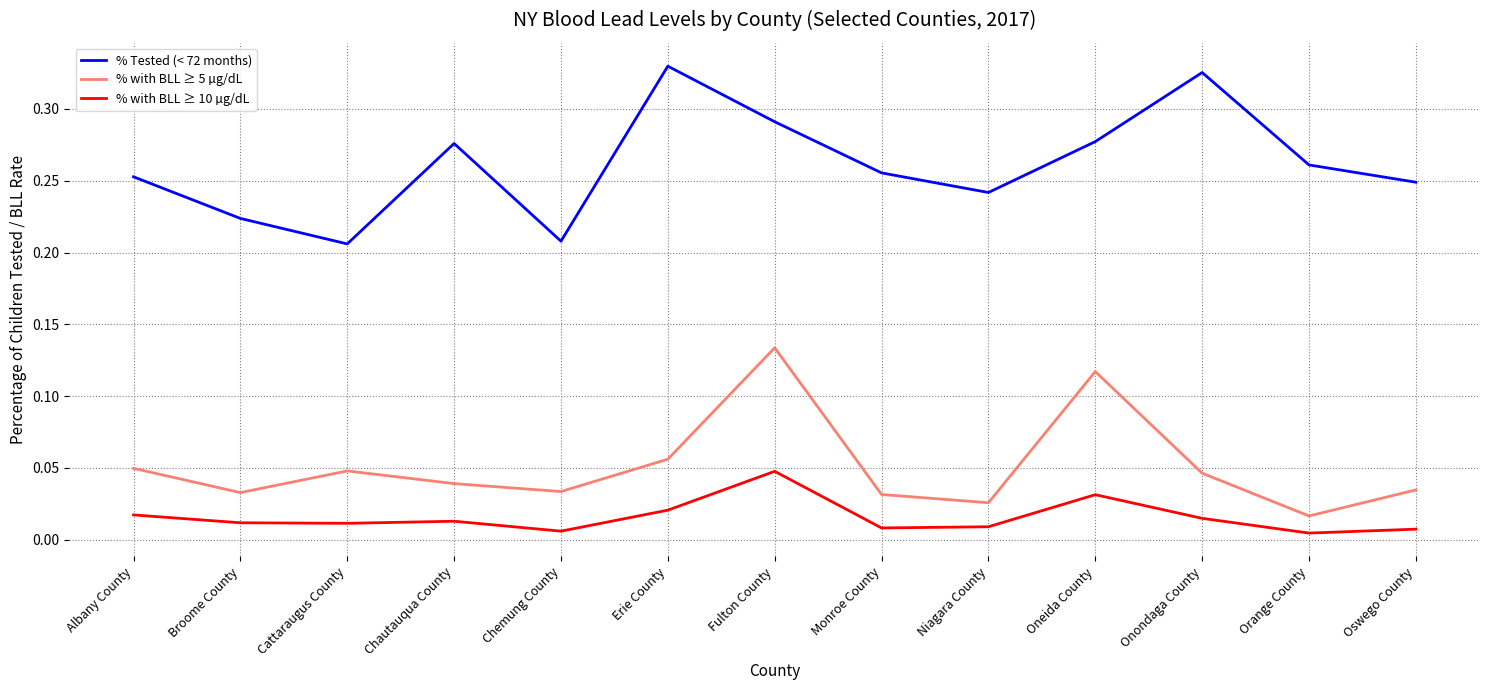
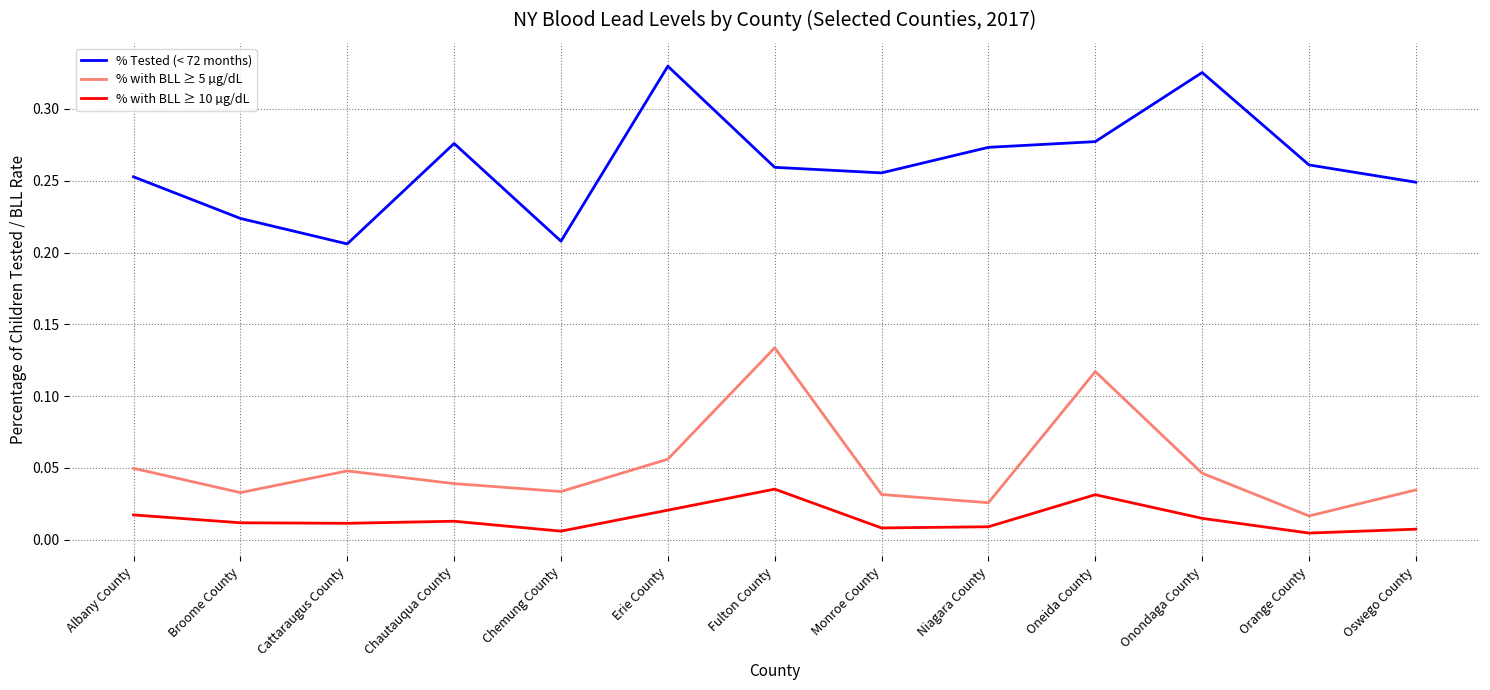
% Tested (< 72 months), Fulton County: 0.291 -> 0.259
% with BLL ≥ 10 µg/dL, Fulton County: 0.048 -> 0.035
% Tested (< 72 months), Niagara County: 0.242 -> 0.273
